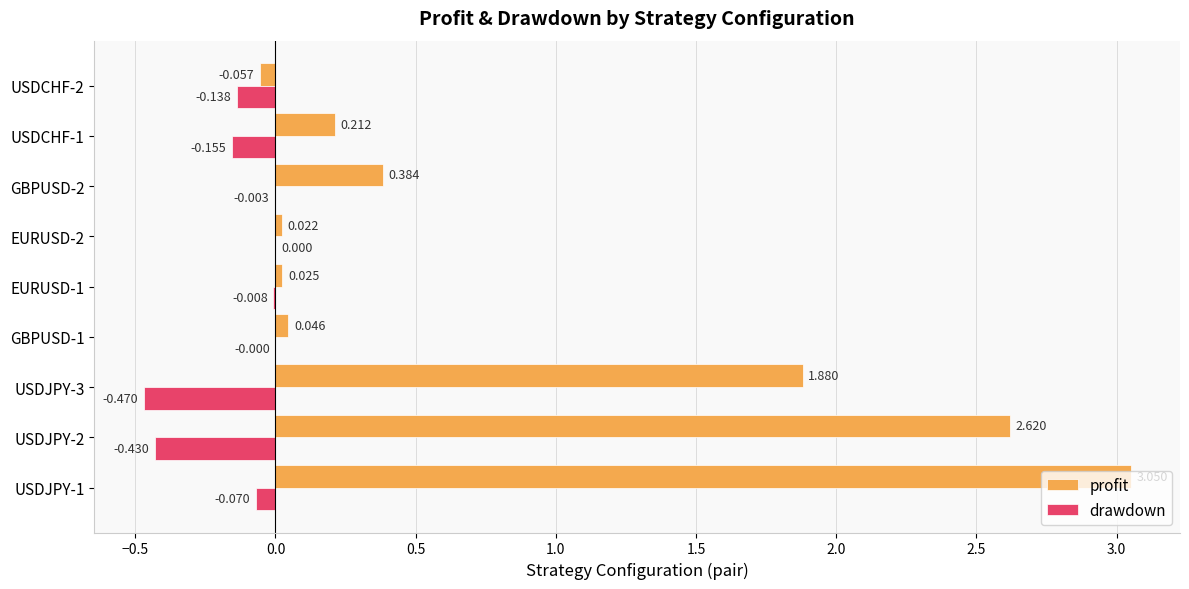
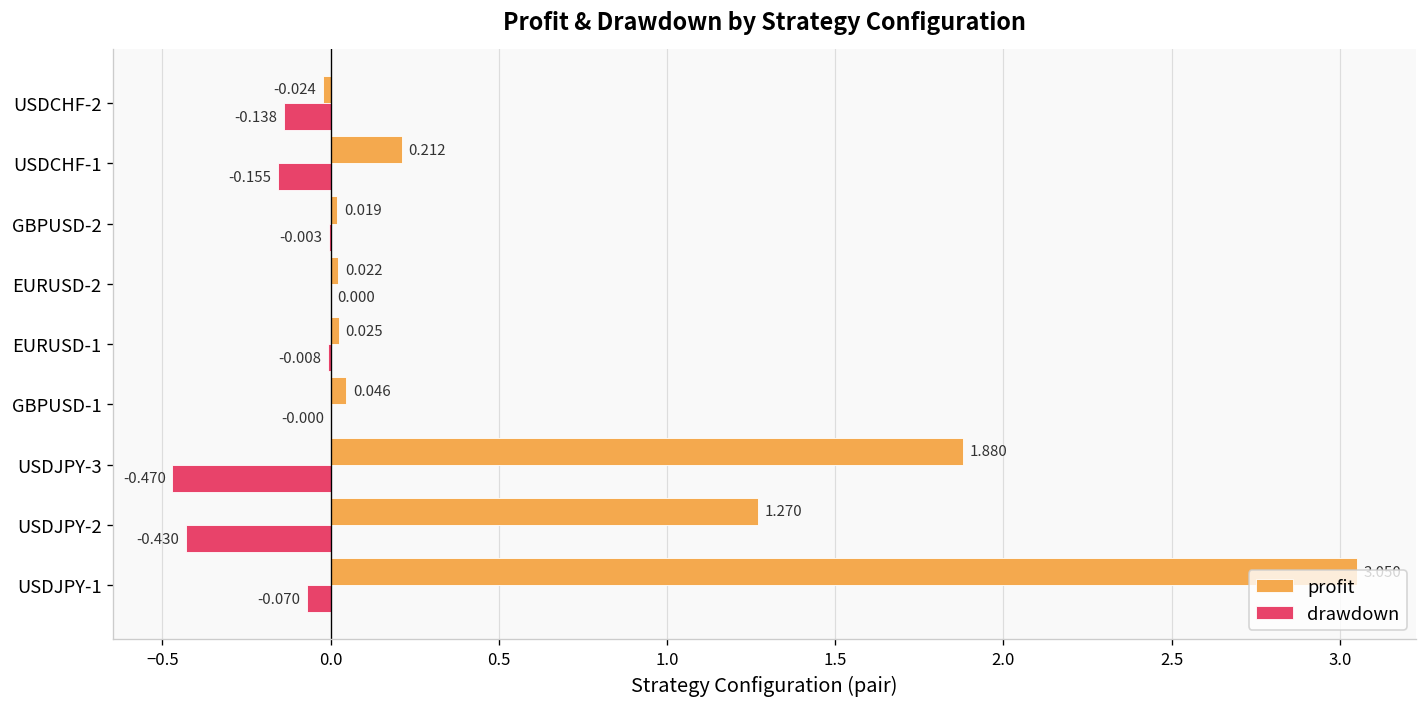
profit, USDCHF-2: -0.057 -> -0.024
profit, GBPUSD-2: 0.384 -> 0.019
profit, USDJPY-2: 2.620 -> 1.270
